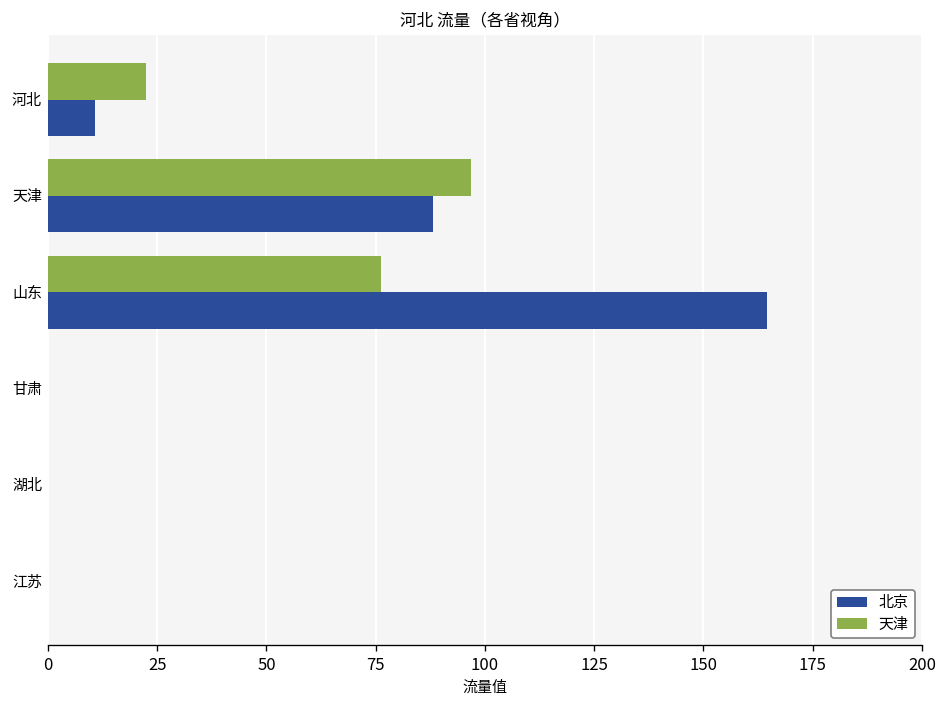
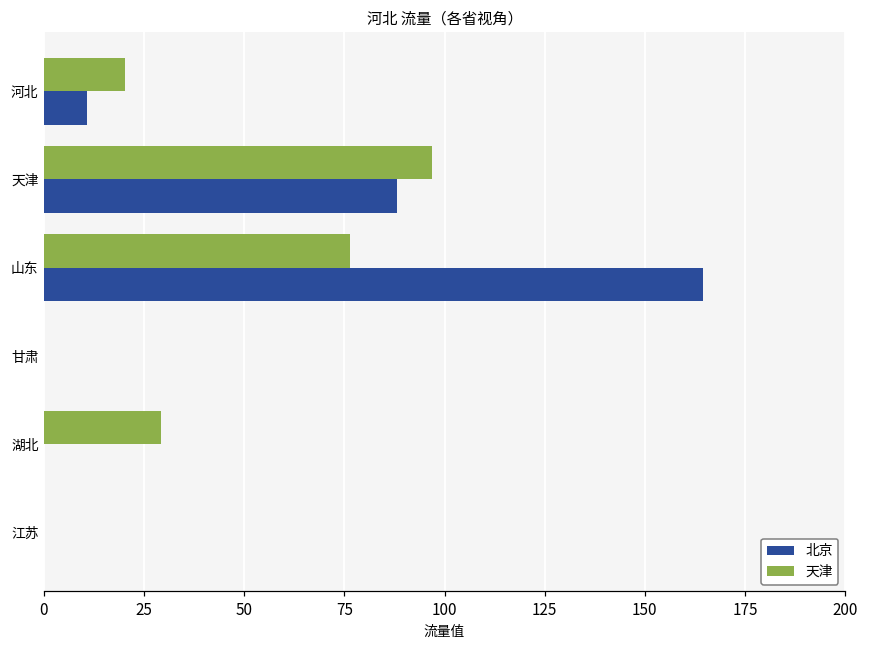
天津, 河北: 22 -> 20
天津, 湖北: 0 -> 29
